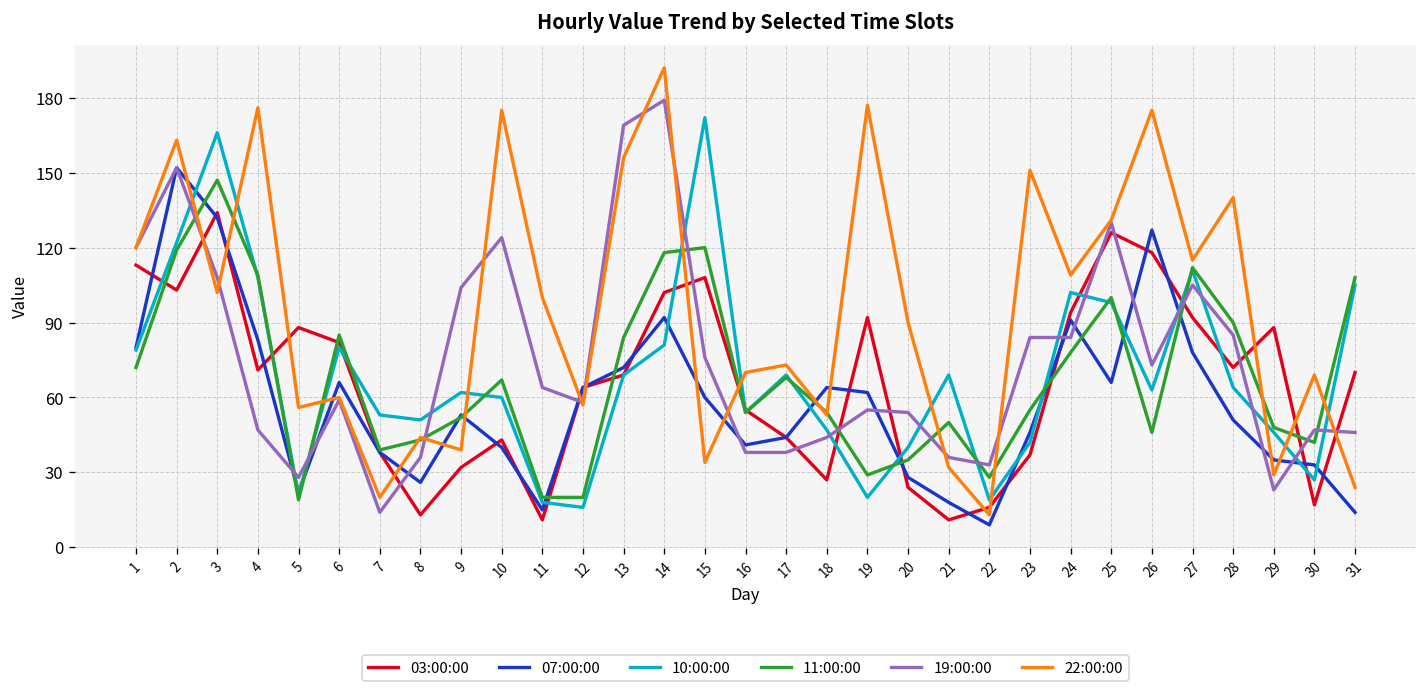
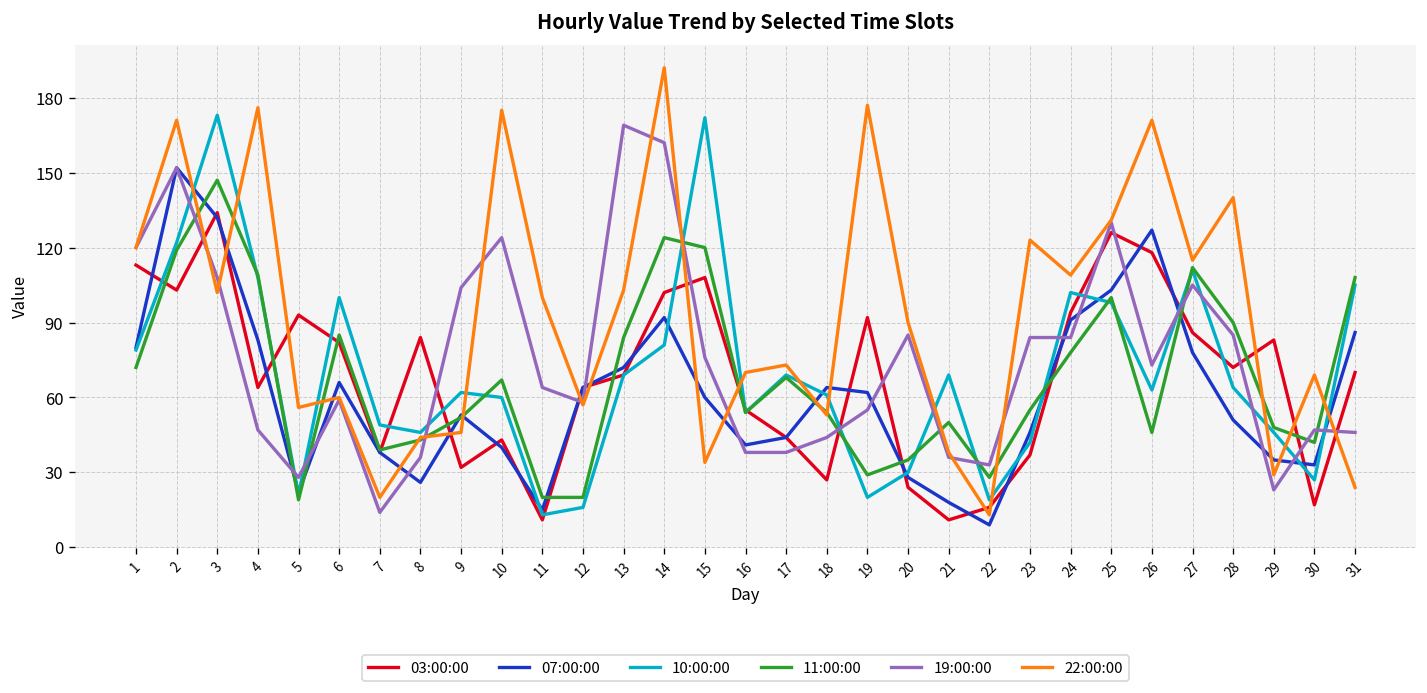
22:00:00, 2: 163 -> 171
10:00:00, 3: 166 -> 173
03:00:00, 4: 71 -> 64
03:00:00, 5: 88 -> 93
10:00:00, 6: 80 -> 100
10:00:00, 7: 53 -> 49
03:00:00, 8: 13 -> 84
10:00:00, 8: 51 -> 46
22:00:00, 9: 39 -> 46
10:00:00, 11: 18 -> 13
22:00:00, 13: 156 -> 103
11:00:00, 14: 118 -> 124
19:00:00, 14: 179 -> 162
10:00:00, 18: 47 -> 61
10:00:00, 20: 40 -> 30
19:00:00, 20: 54 -> 85
22:00:00, 21: 32 -> 38
22:00:00, 23: 151 -> 123
07:00:00, 25: 66 -> 103
22:00:00, 26: 175 -> 171
03:00:00, 27: 92 -> 86
03:00:00, 29: 88 -> 83
07:00:00, 31: 14 -> 86
